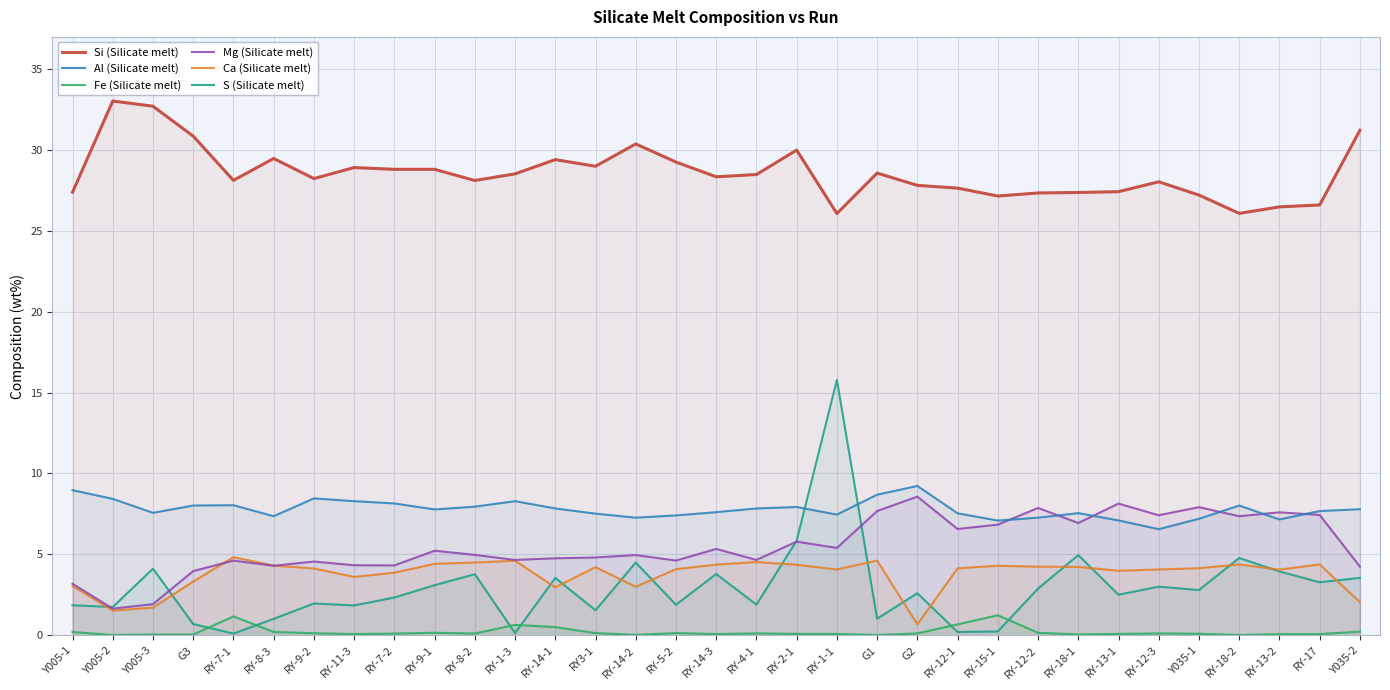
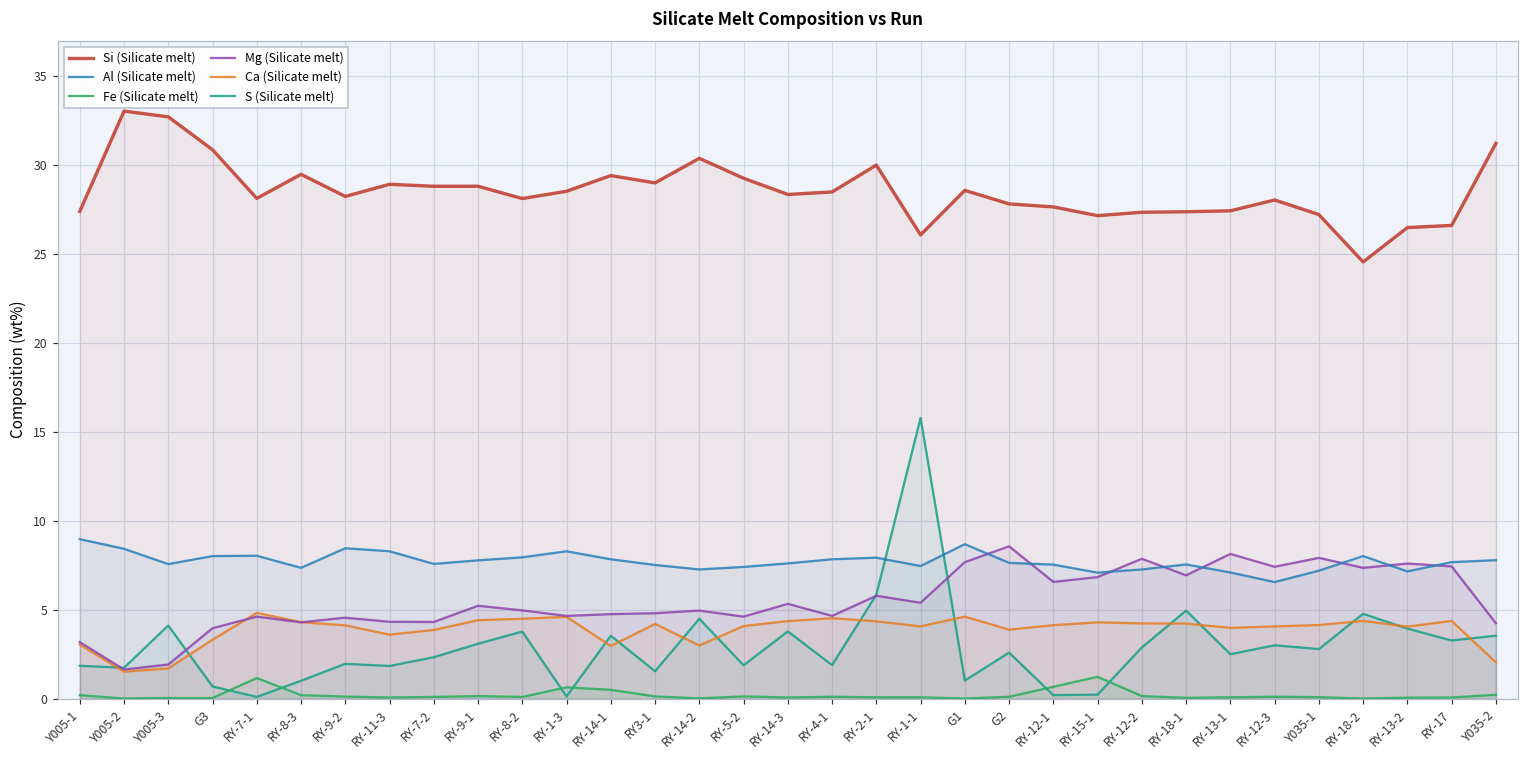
Al (Silicate melt), RY-7-2: 8.2 -> 7.6
Al (Silicate melt), G2: 9.2 -> 7.6
Ca (Silicate melt), G2: 0.7 -> 3.9
Si (Silicate melt), RY-18-2: 26.1 -> 24.5
